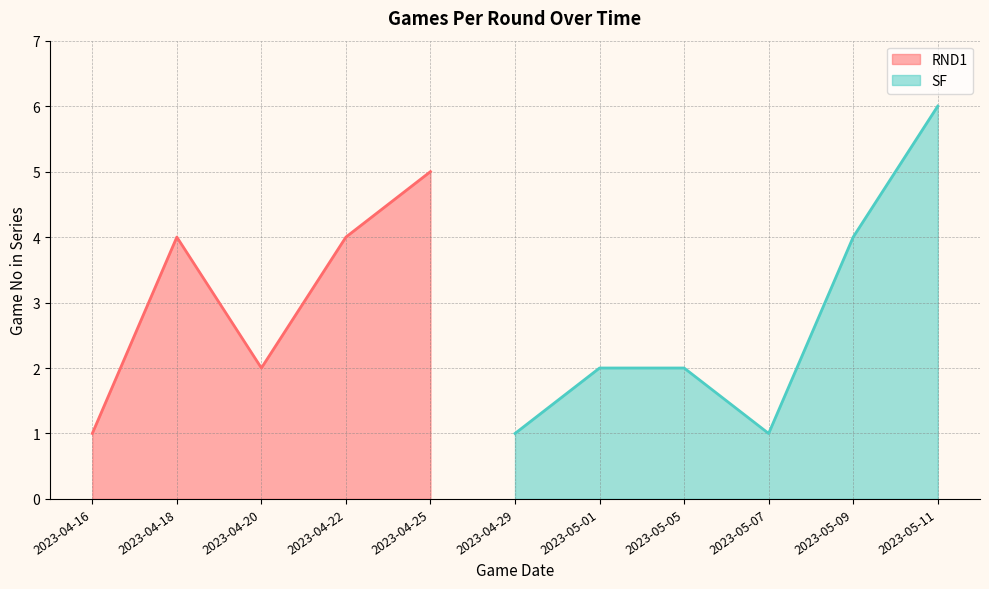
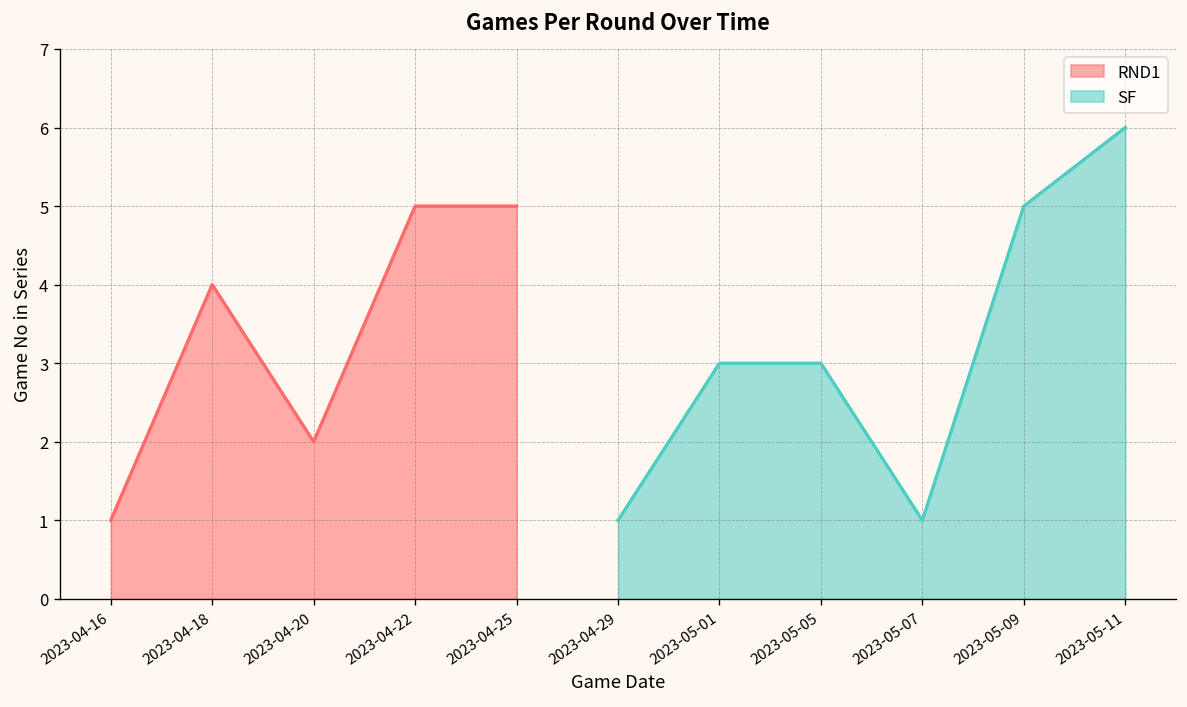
RND1, 2023-04-22: 4 -> 5
SF, 2023-05-01: 2 -> 3
SF, 2023-05-05: 2 -> 3
SF, 2023-05-09: 4 -> 5
